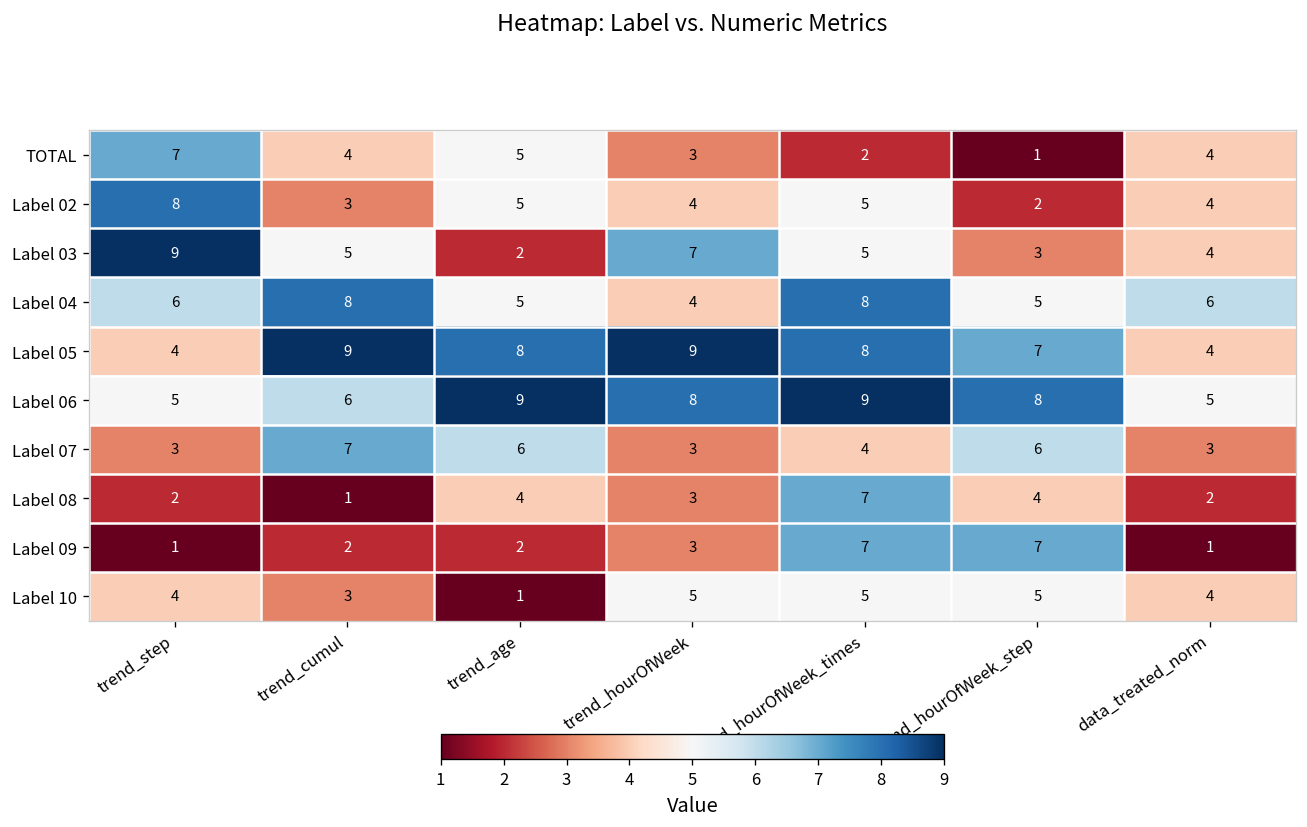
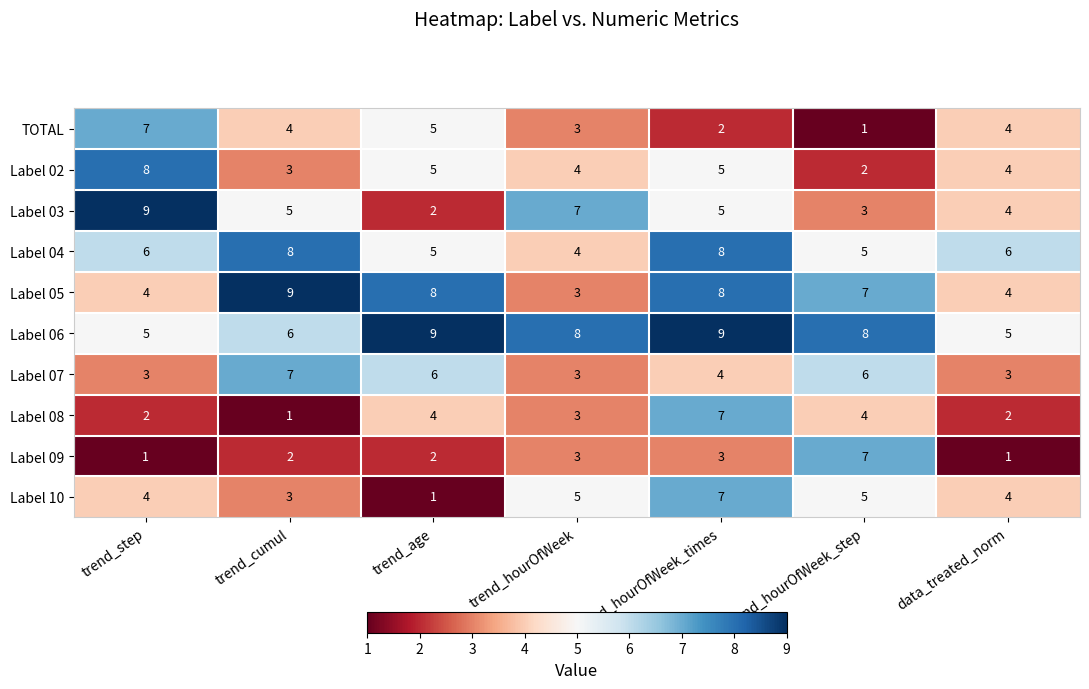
Label 05, trend_hourOfWeek: 9 -> 3
Label 09, trend_hourOfWeek_times: 7 -> 3
Label 10, trend_hourOfWeek_times: 5 -> 7
